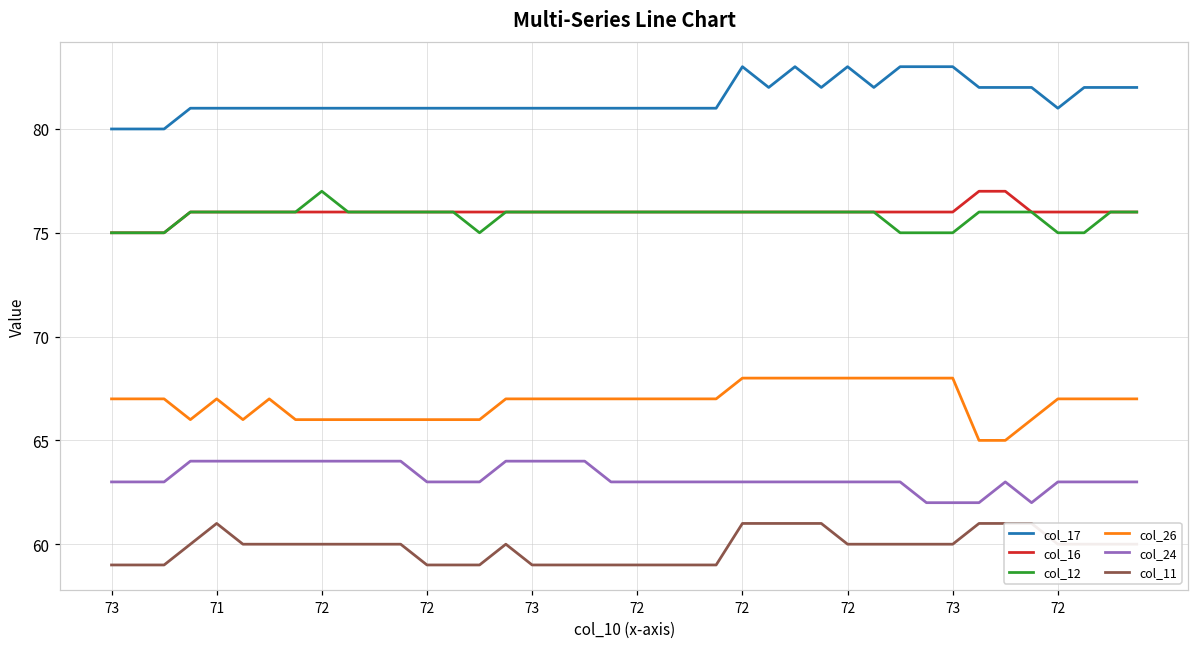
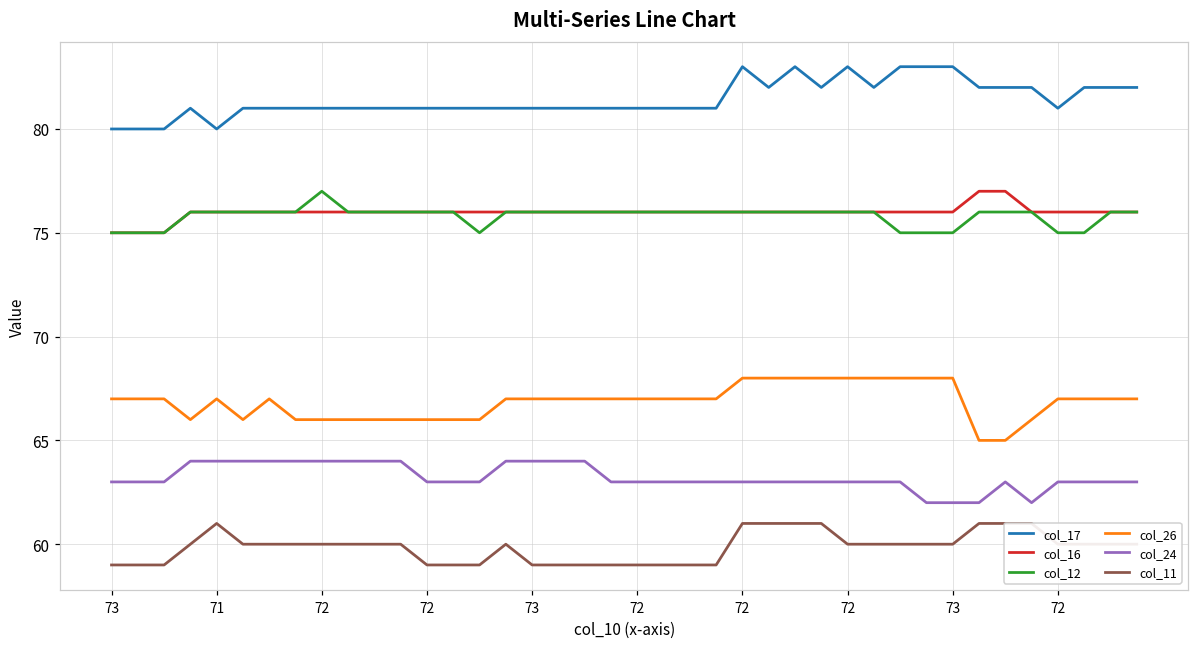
col_17, 71: 81 -> 80
